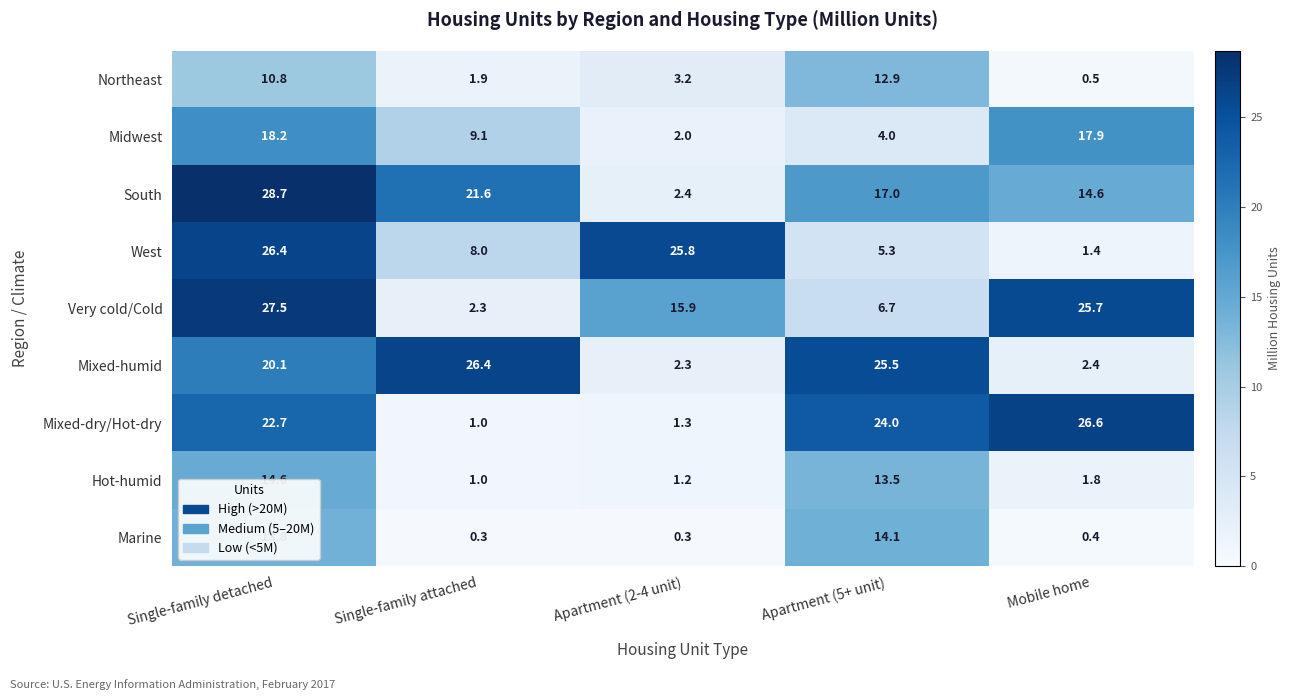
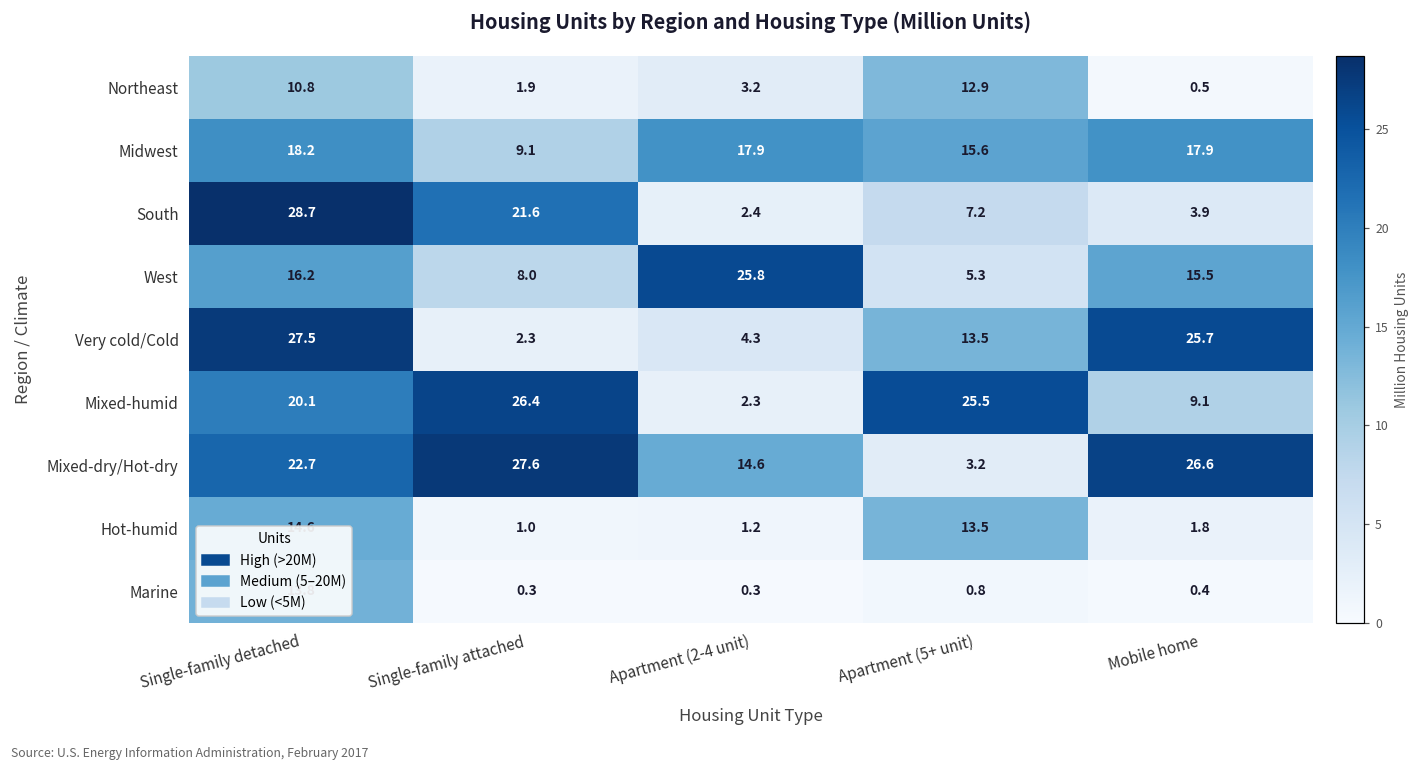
Midwest, Apartment (2-4 unit): 2.0 -> 17.9
Midwest, Apartment (5+ unit): 4.0 -> 15.6
South, Apartment (5+ unit): 17.0 -> 7.2
South, Mobile home: 14.6 -> 3.9
West, Single-family detached: 26.4 -> 16.2
West, Mobile home: 1.4 -> 15.5
Very cold/Cold, Apartment (2-4 unit): 15.9 -> 4.3
Very cold/Cold, Apartment (5+ unit): 6.7 -> 13.5
Mixed-humid, Mobile home: 2.4 -> 9.1
Mixed-dry/Hot-dry, Single-family attached: 1.0 -> 27.6
Mixed-dry/Hot-dry, Apartment (2-4 unit): 1.3 -> 14.6
Mixed-dry/Hot-dry, Apartment (5+ unit): 24.0 -> 3.2
Marine, Apartment (5+ unit): 14.1 -> 0.8
